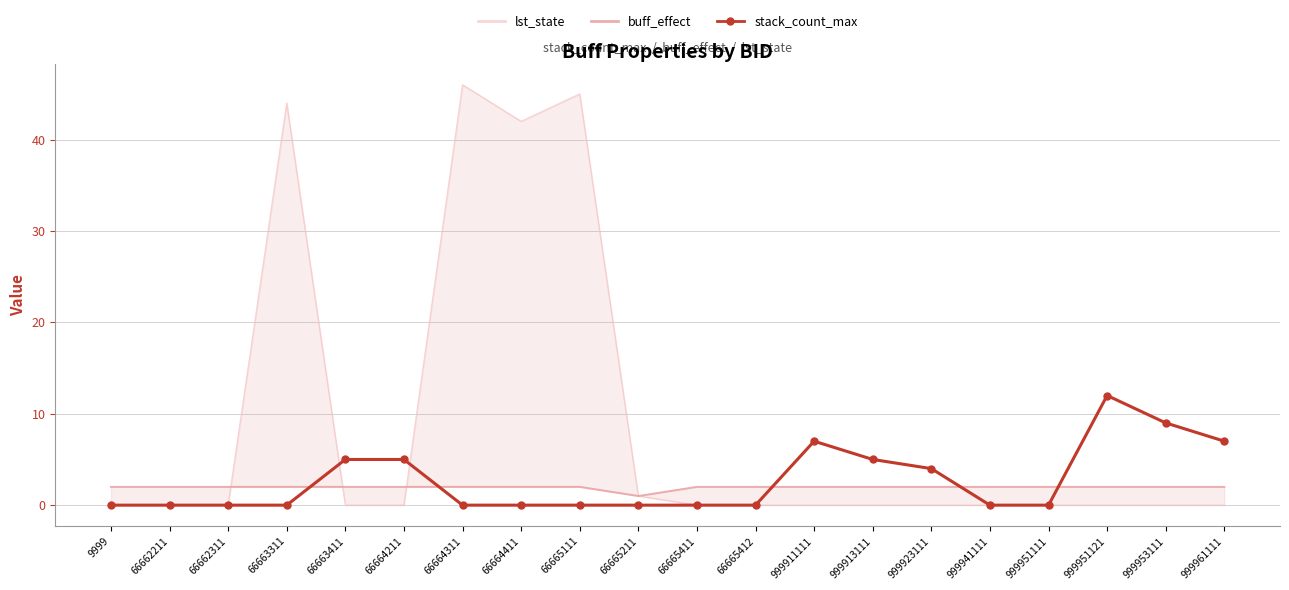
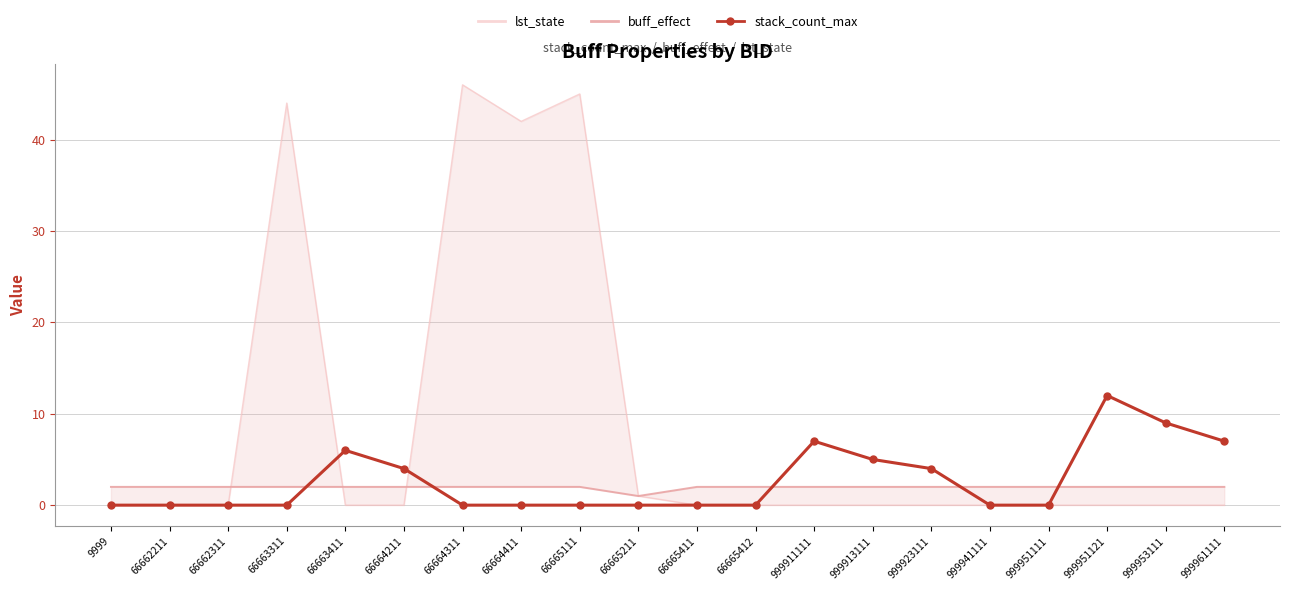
stack_count_max, 66663411: 5 -> 6
stack_count_max, 66664211: 5 -> 4
